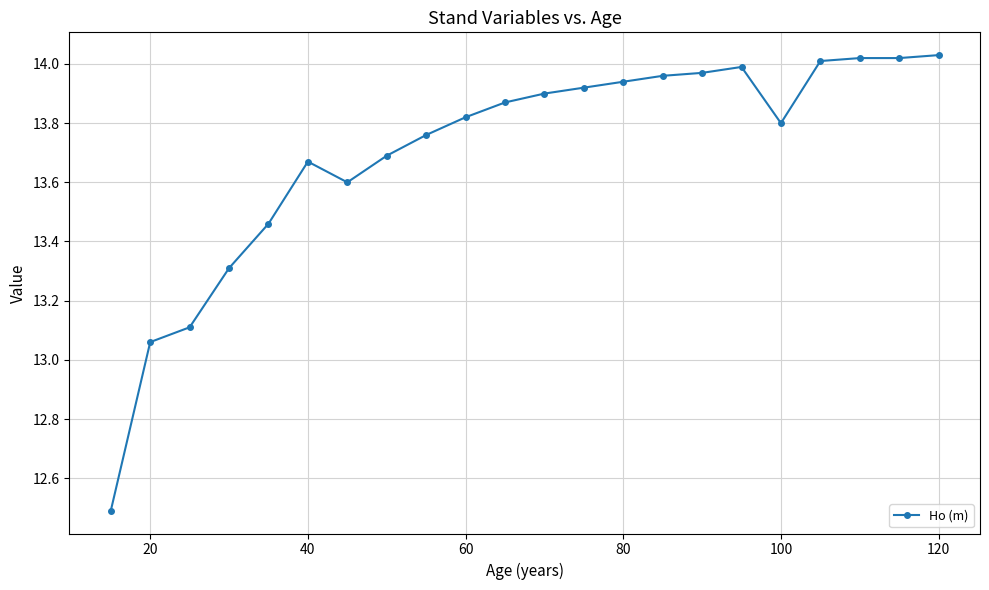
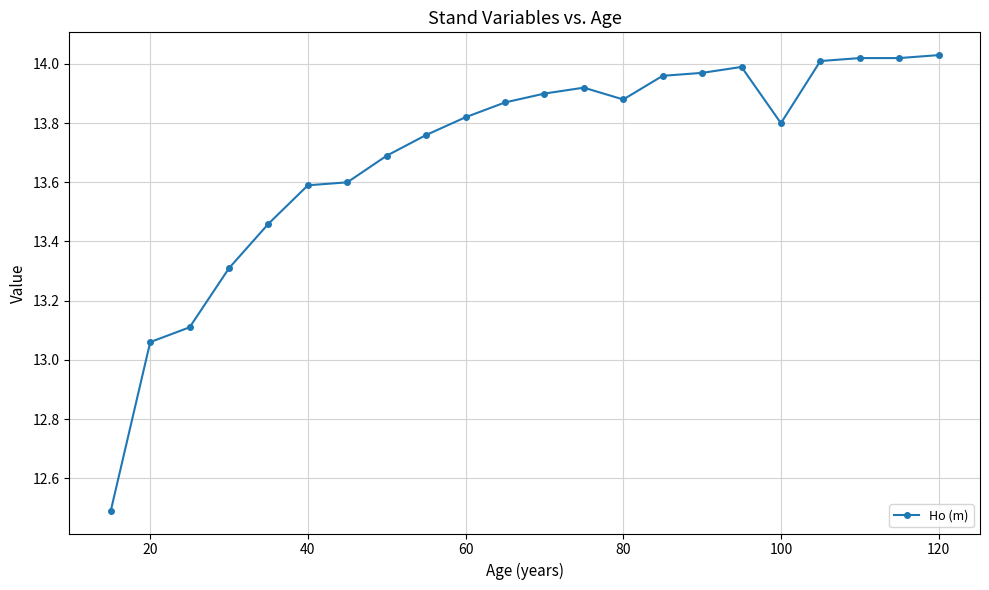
40: 13.67 -> 13.59
80: 13.94 -> 13.88
